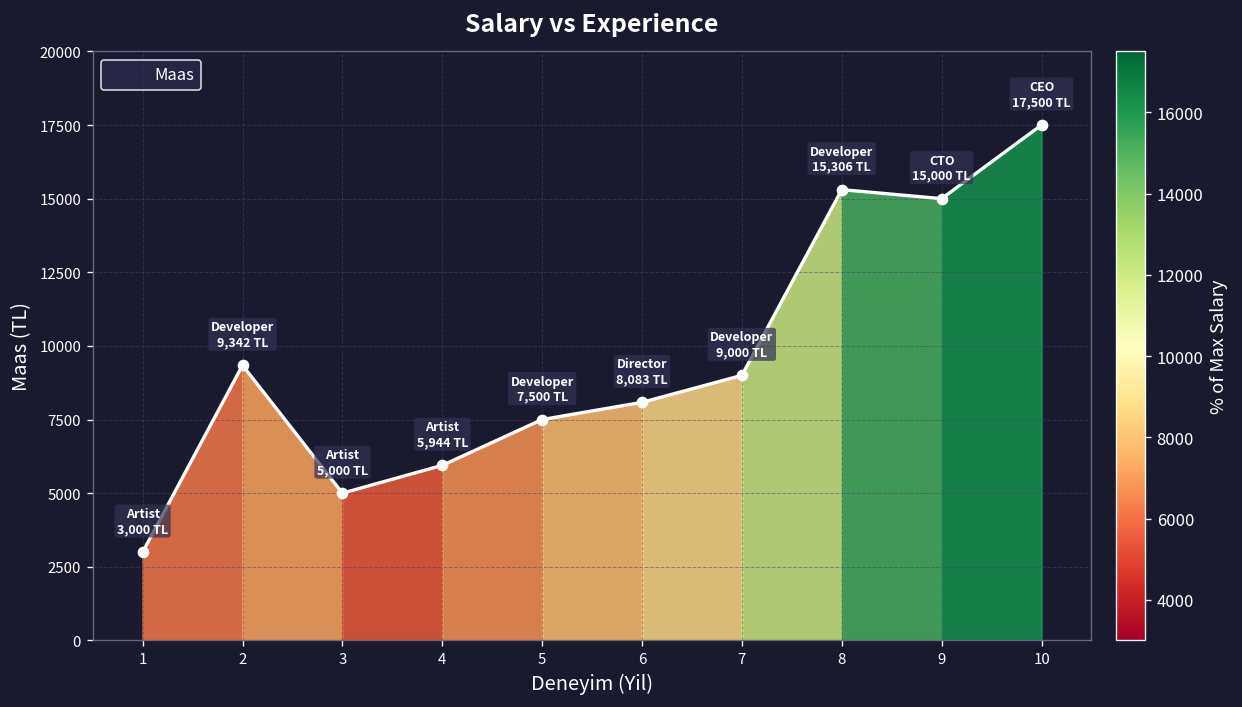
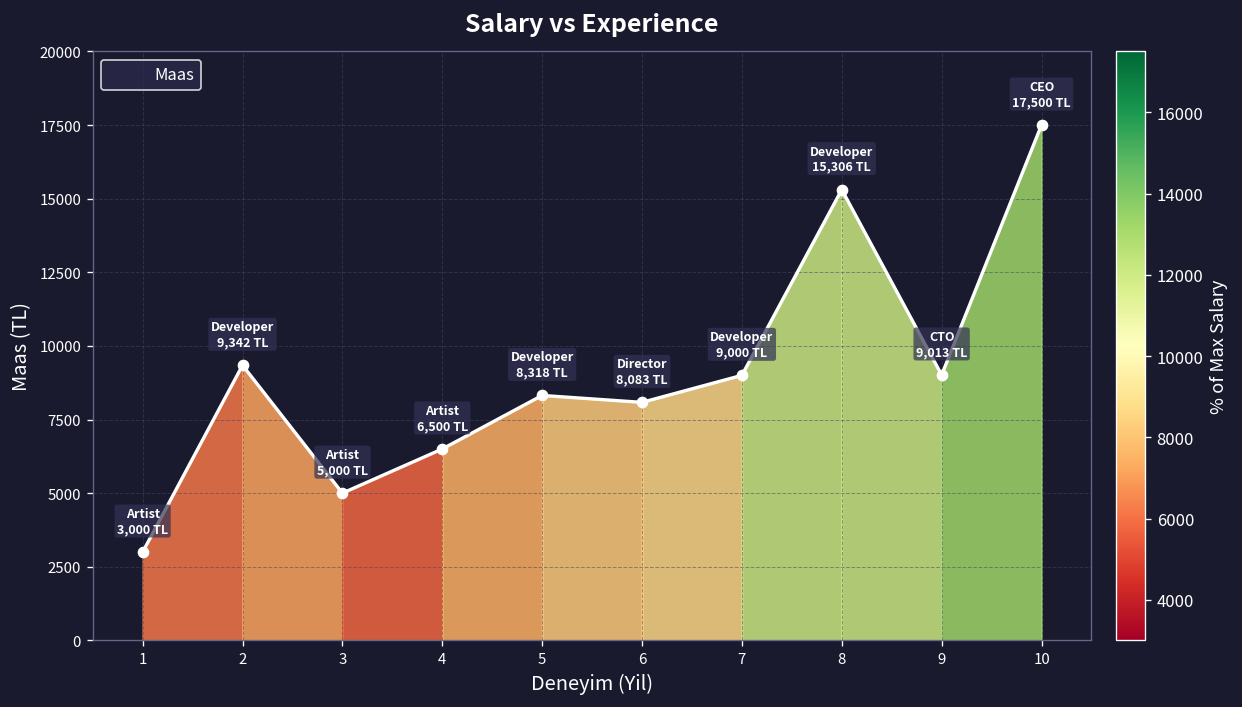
Maas, 4: 5,944 -> 6,500
Maas, 5: 7,500 -> 8,318
Maas, 9: 15,000 -> 9,013
